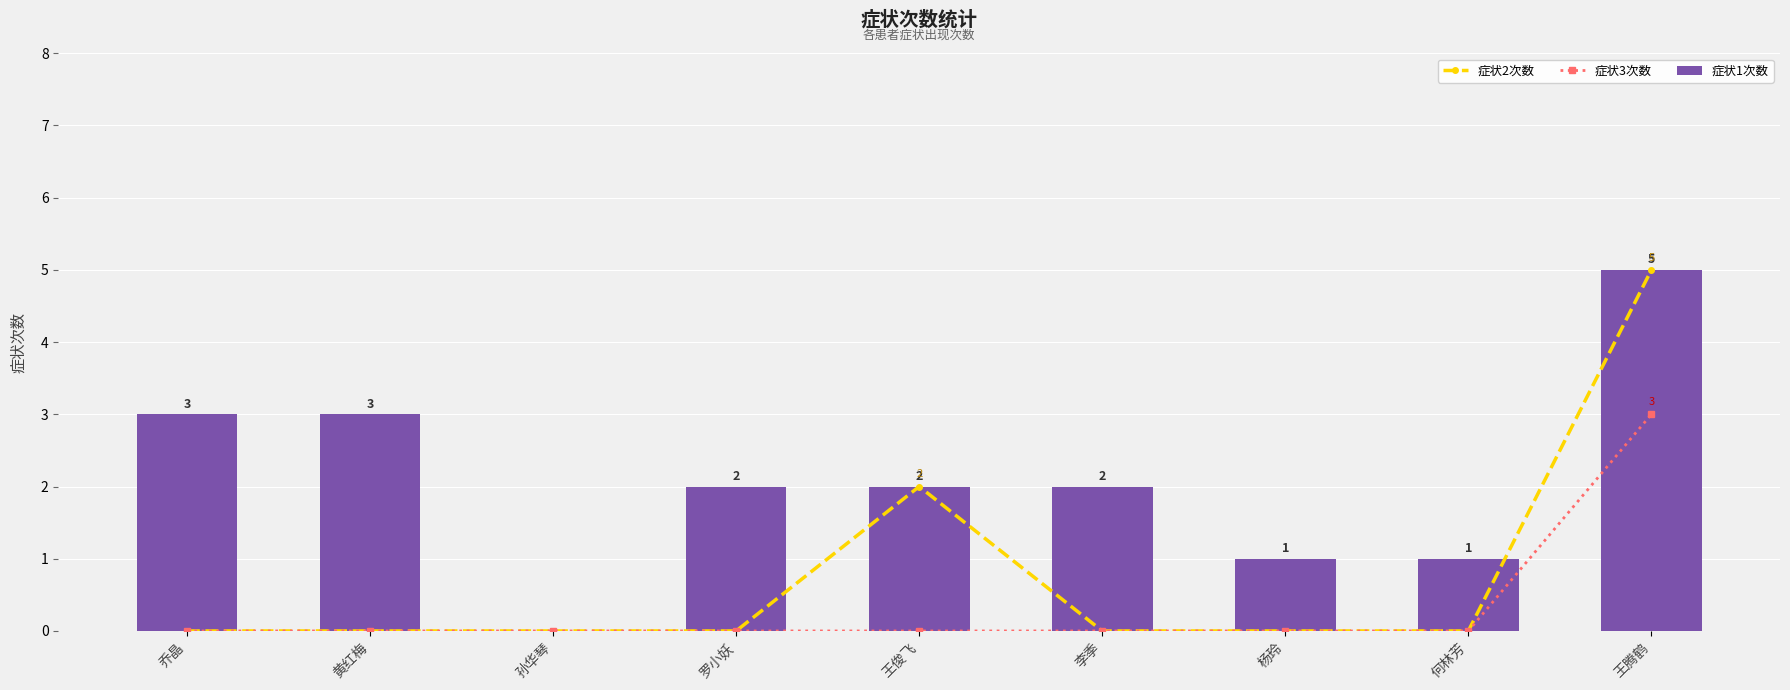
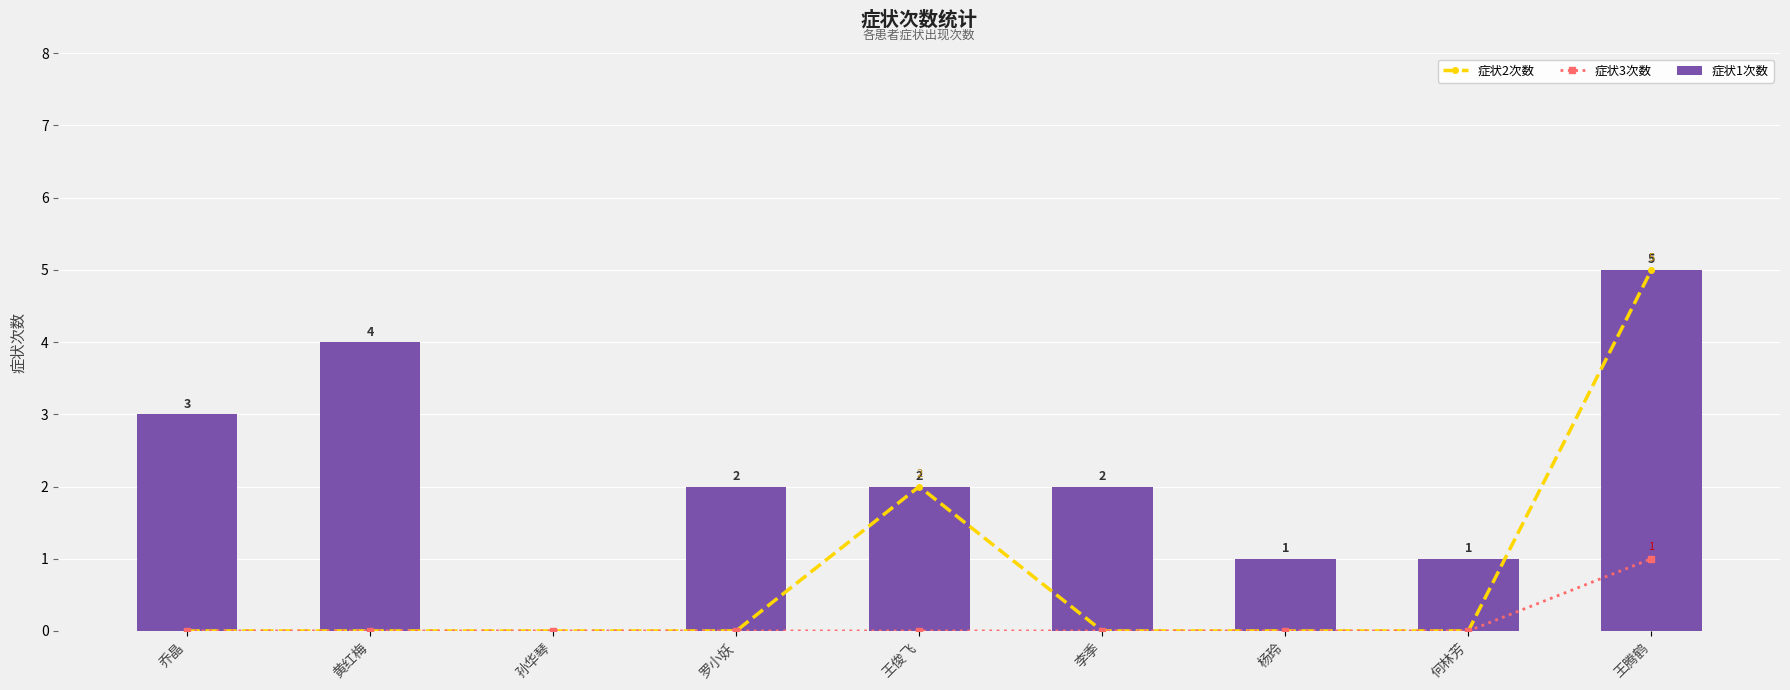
症状1次数, 黄红梅: 3 -> 4
症状3次数, 王腾鹤: 3 -> 1
